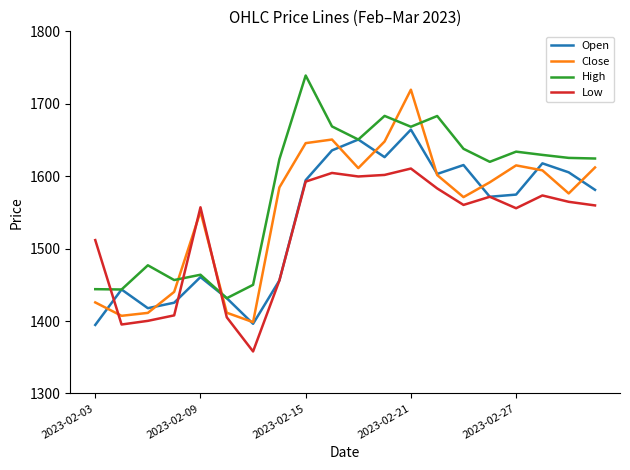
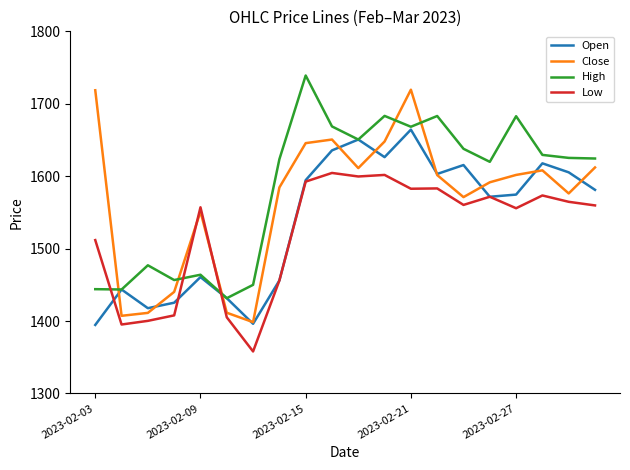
Close, 2023-02-03: 1430 -> 1720
Low, 2023-02-21: 1610 -> 1580
Close, 2023-02-27: 1610 -> 1600
High, 2023-02-27: 1630 -> 1680
